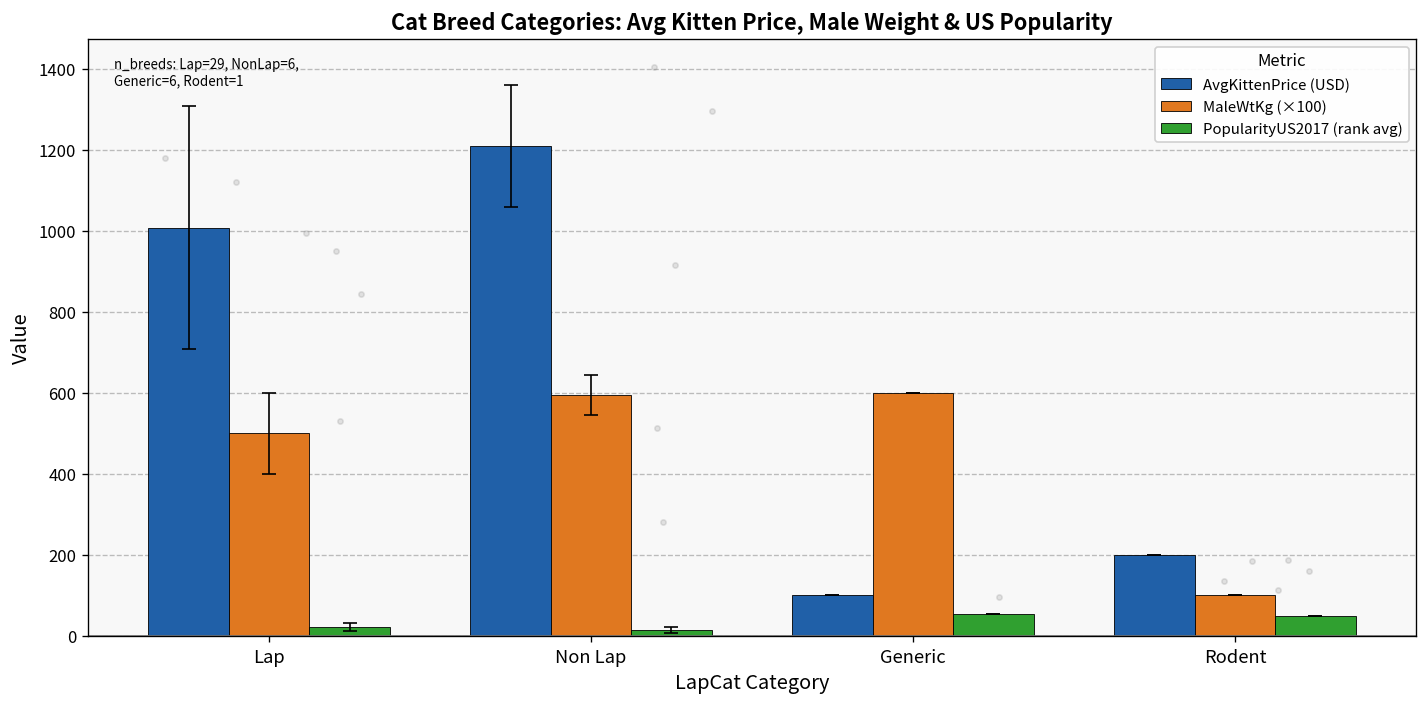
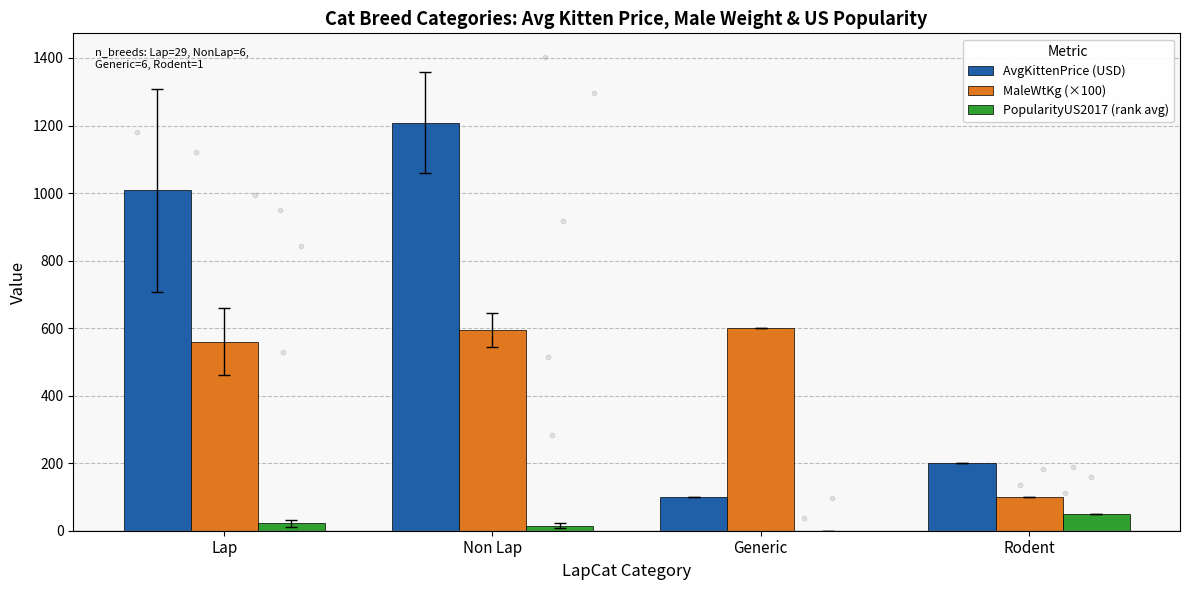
MaleWtKg (×100), Lap: 500 -> 560
PopularityUS2017 (rank avg), Generic: 50 -> 0
